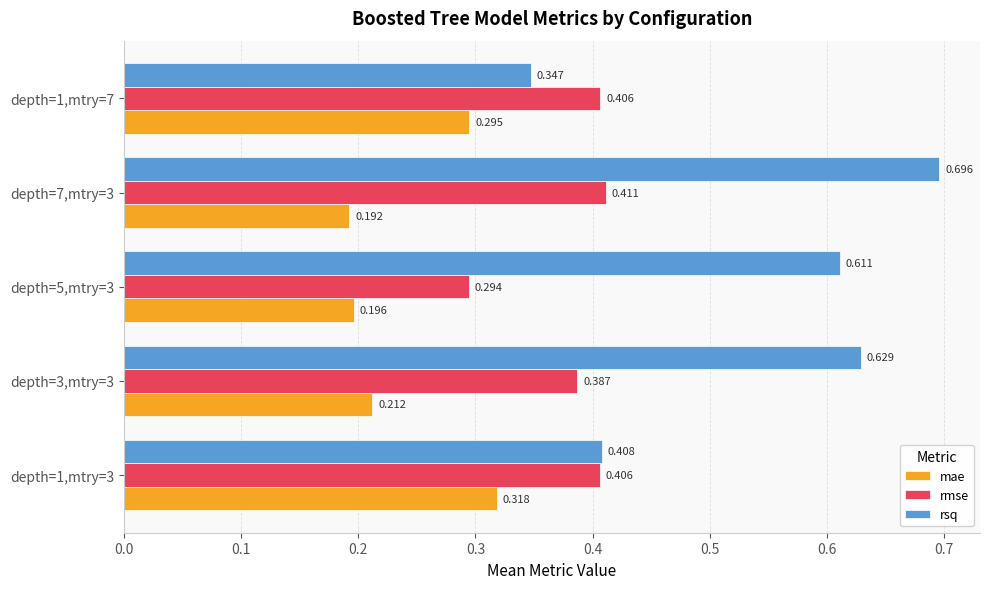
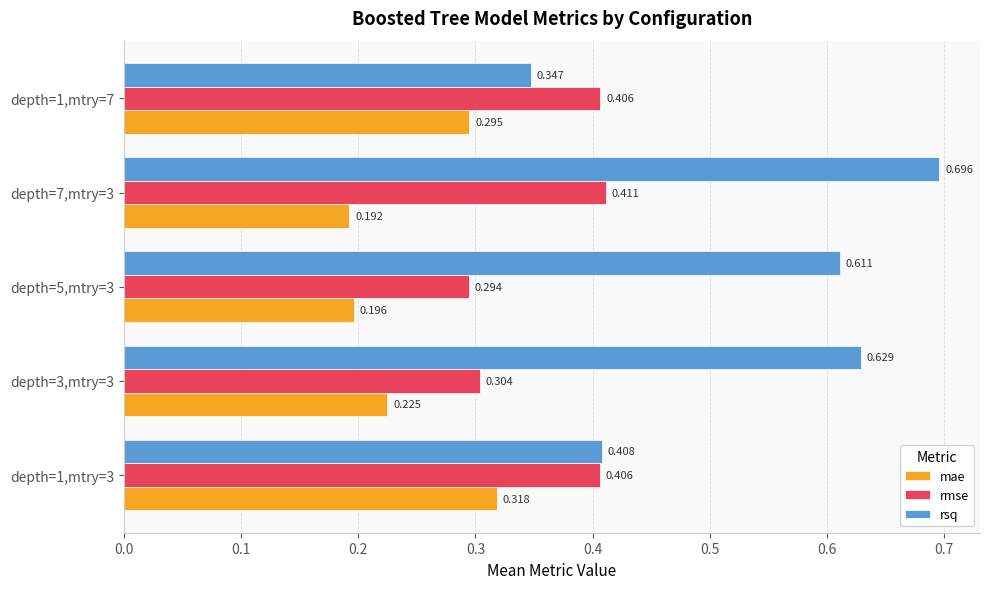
rmse, depth=3,mtry=3: 0.387 -> 0.304
mae, depth=3,mtry=3: 0.212 -> 0.225
